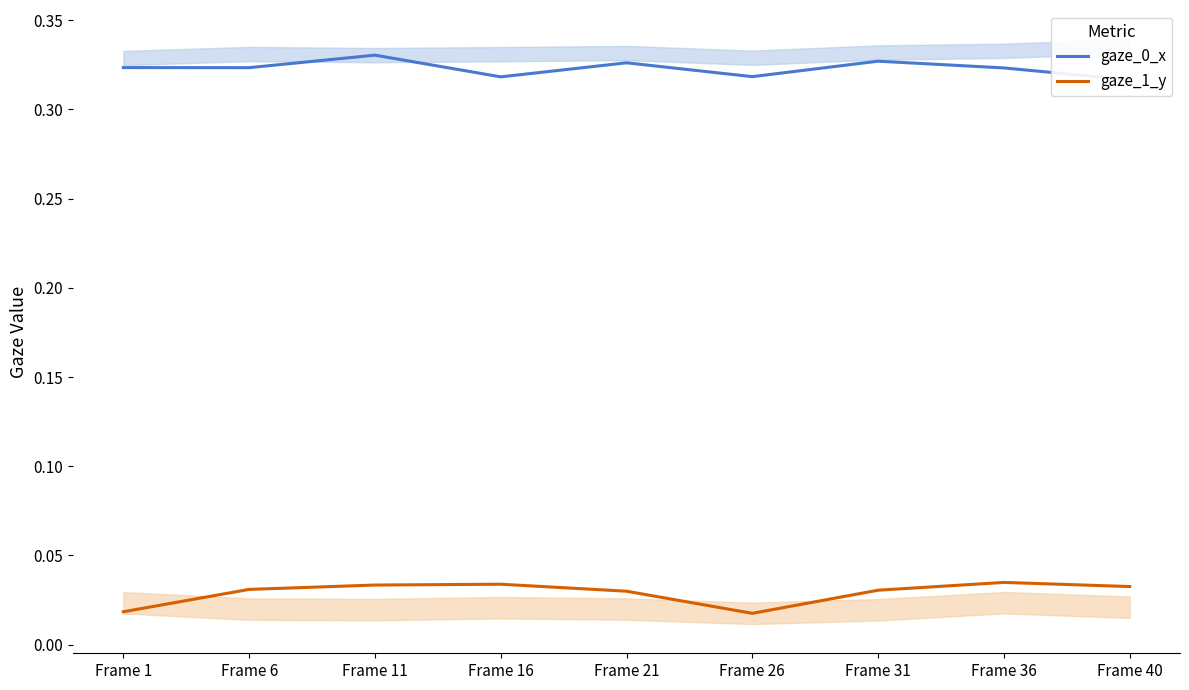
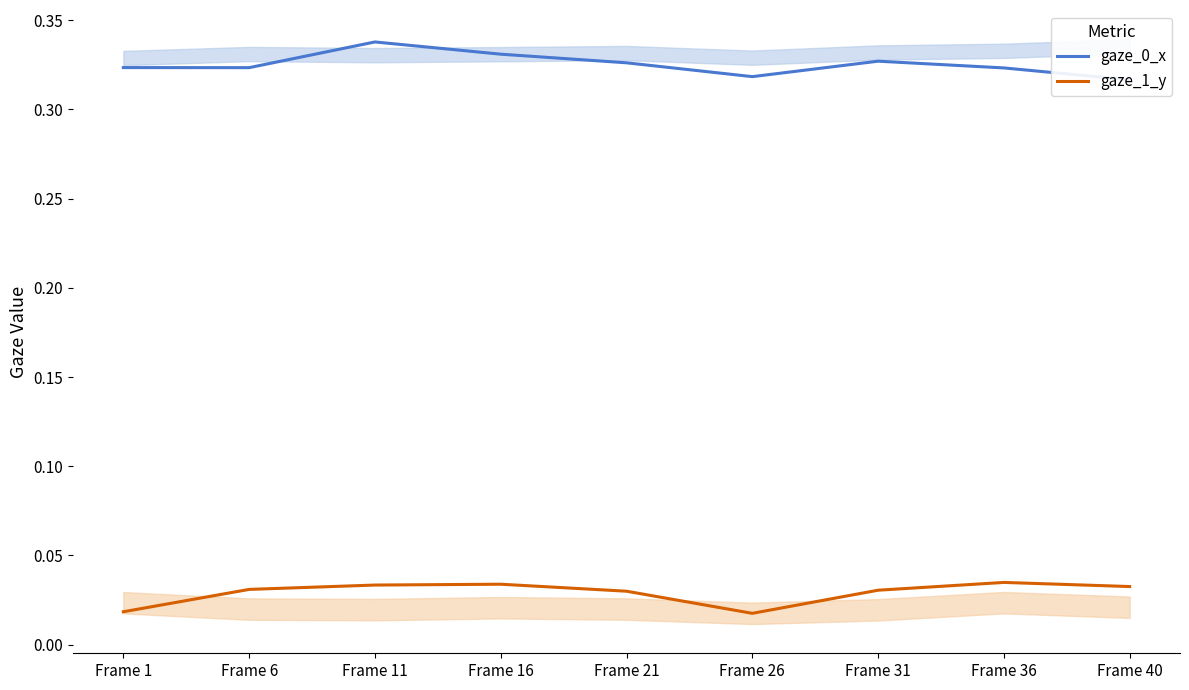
gaze_0_x, Frame 11: 0.330 -> 0.338
gaze_0_x, Frame 16: 0.318 -> 0.331
